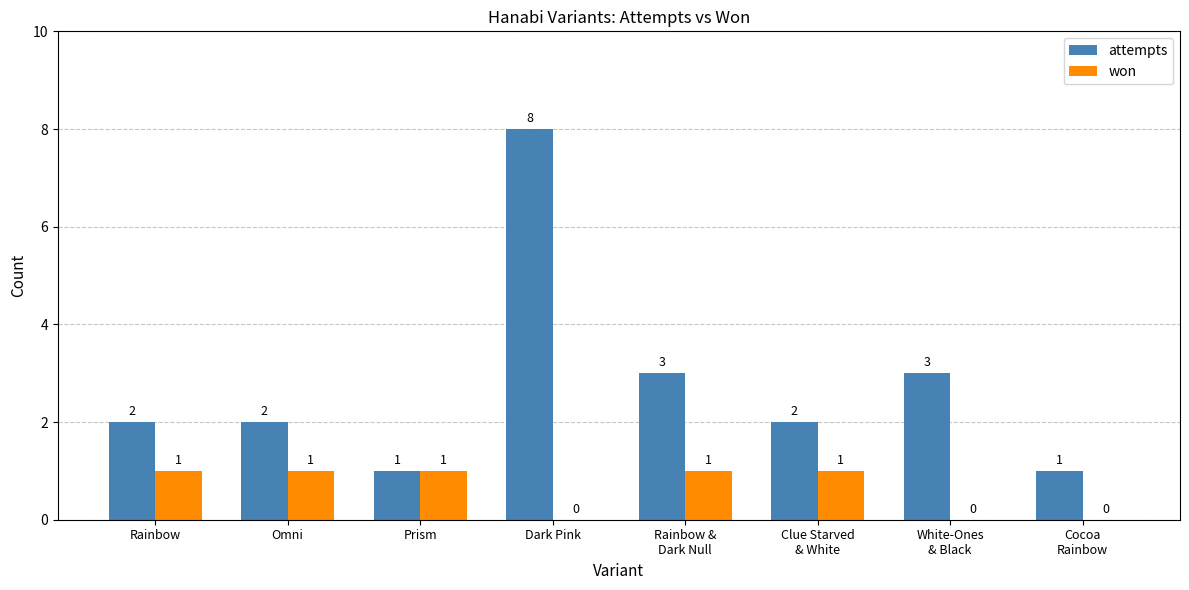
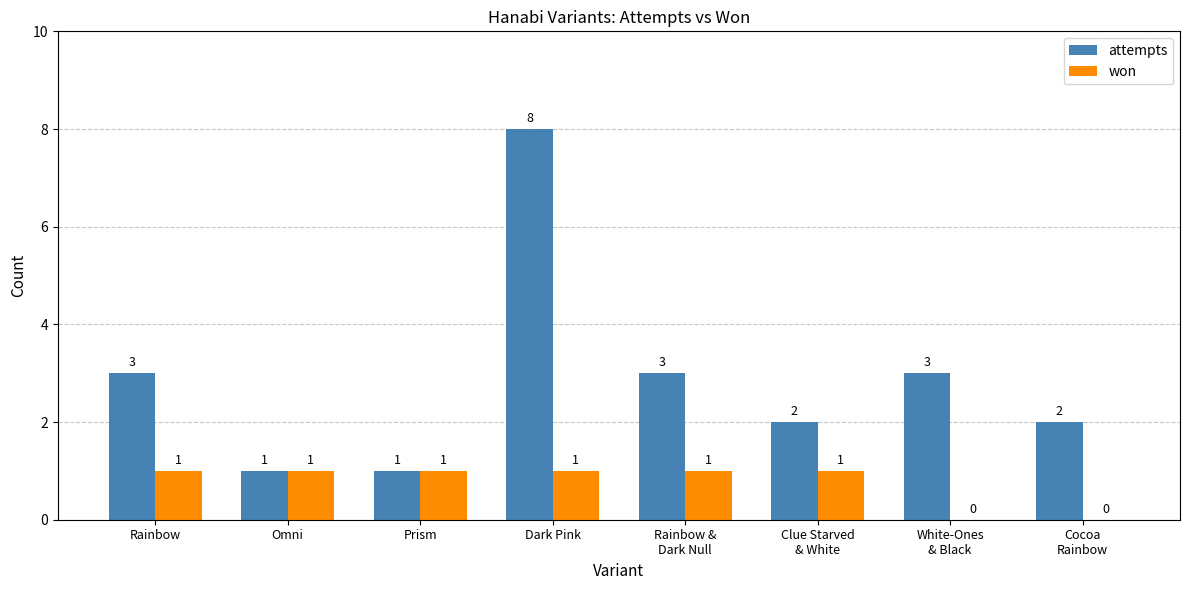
attempts, Rainbow: 2 -> 3
attempts, Omni: 2 -> 1
won, Dark Pink: 0 -> 1
attempts, Cocoa Rainbow: 1 -> 2
